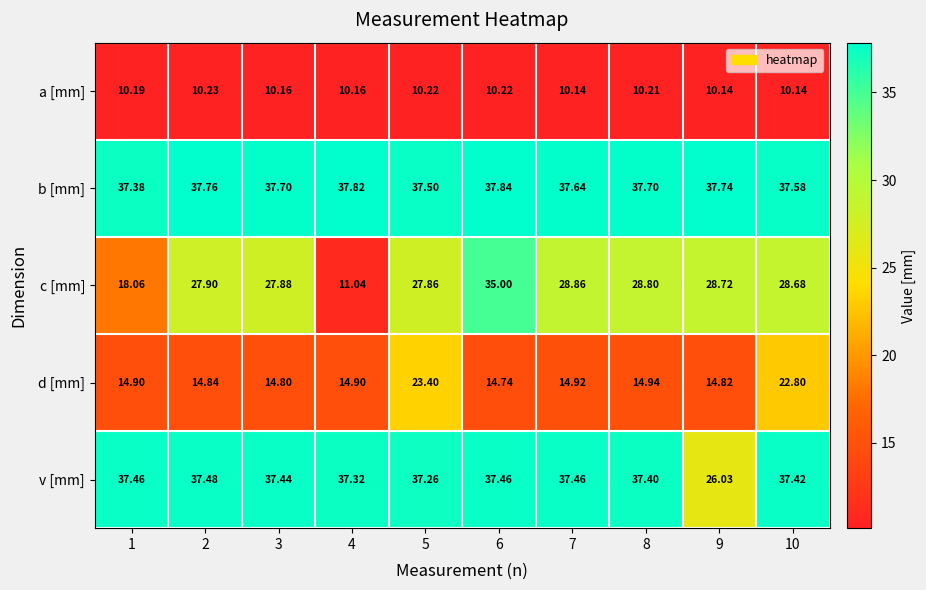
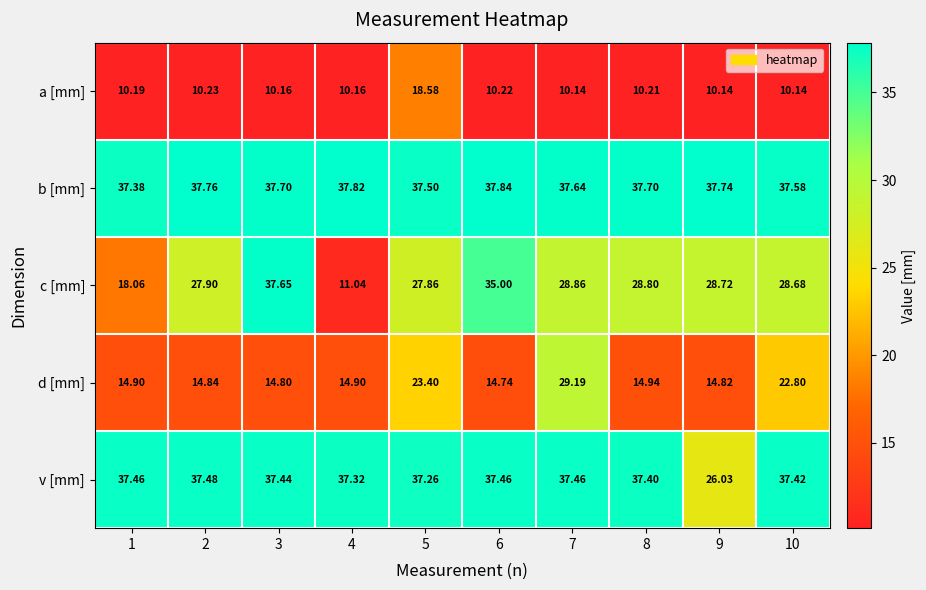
a [mm], 5: 10.22 -> 18.58
c [mm], 3: 27.88 -> 37.65
d [mm], 7: 14.92 -> 29.19
